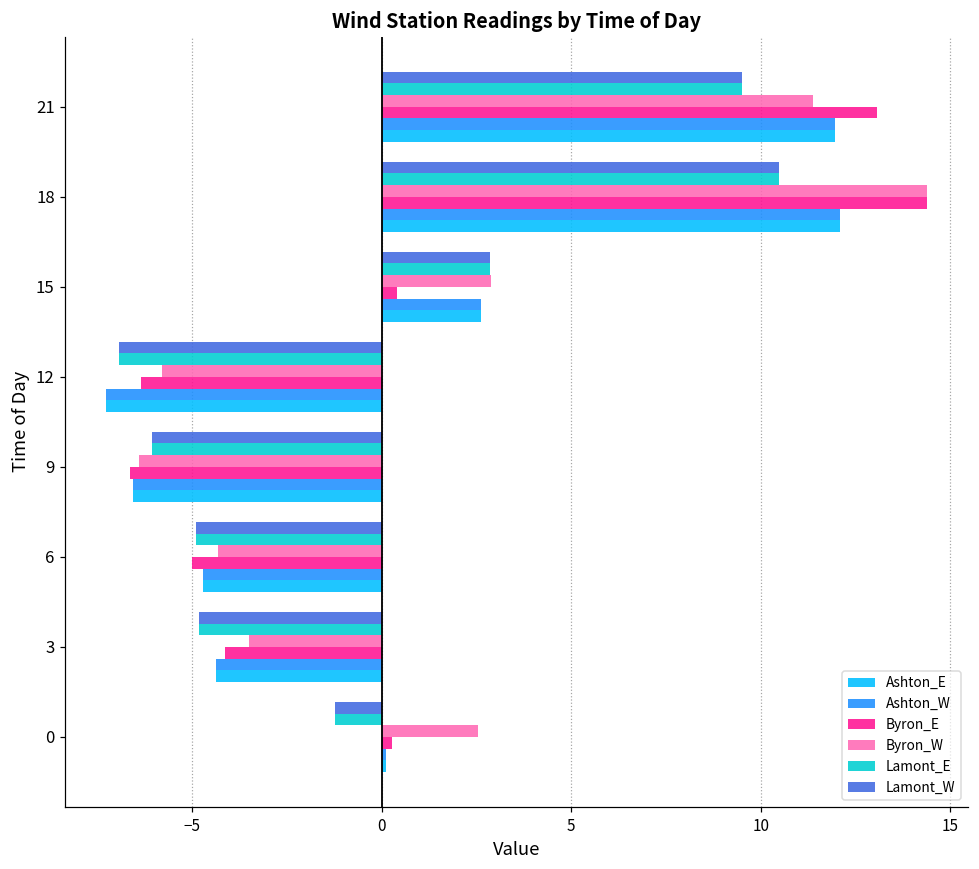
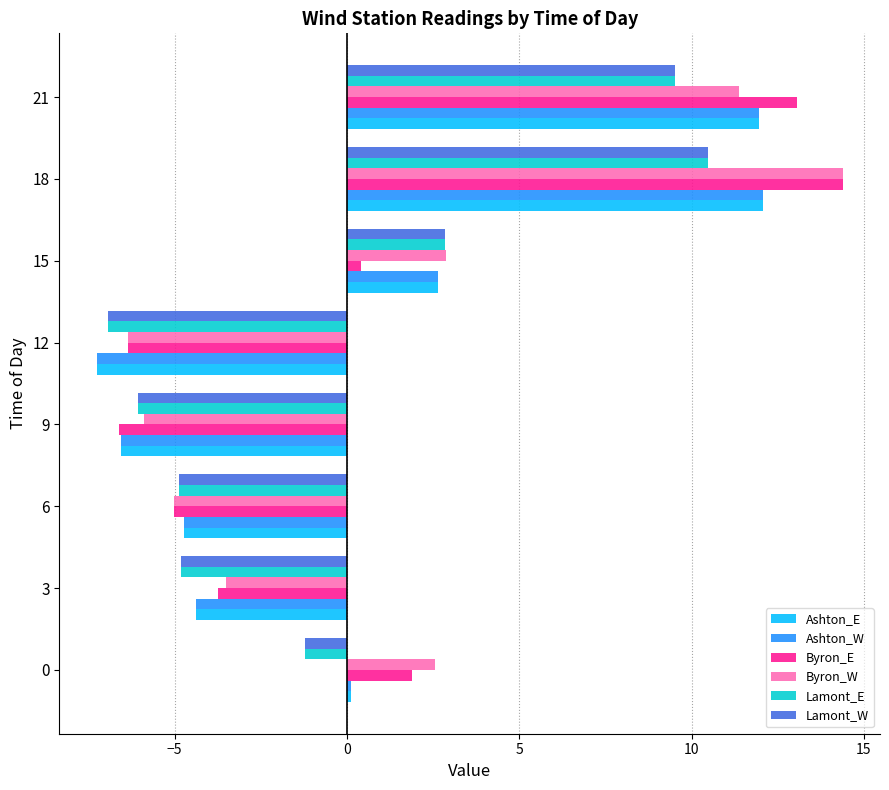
Byron_W, 12: -5.8 -> -6.3
Byron_W, 9: -6.4 -> -5.9
Byron_W, 6: -4.3 -> -5.0
Byron_E, 3: -4.1 -> -3.7
Byron_E, 0: 0.3 -> 1.9
